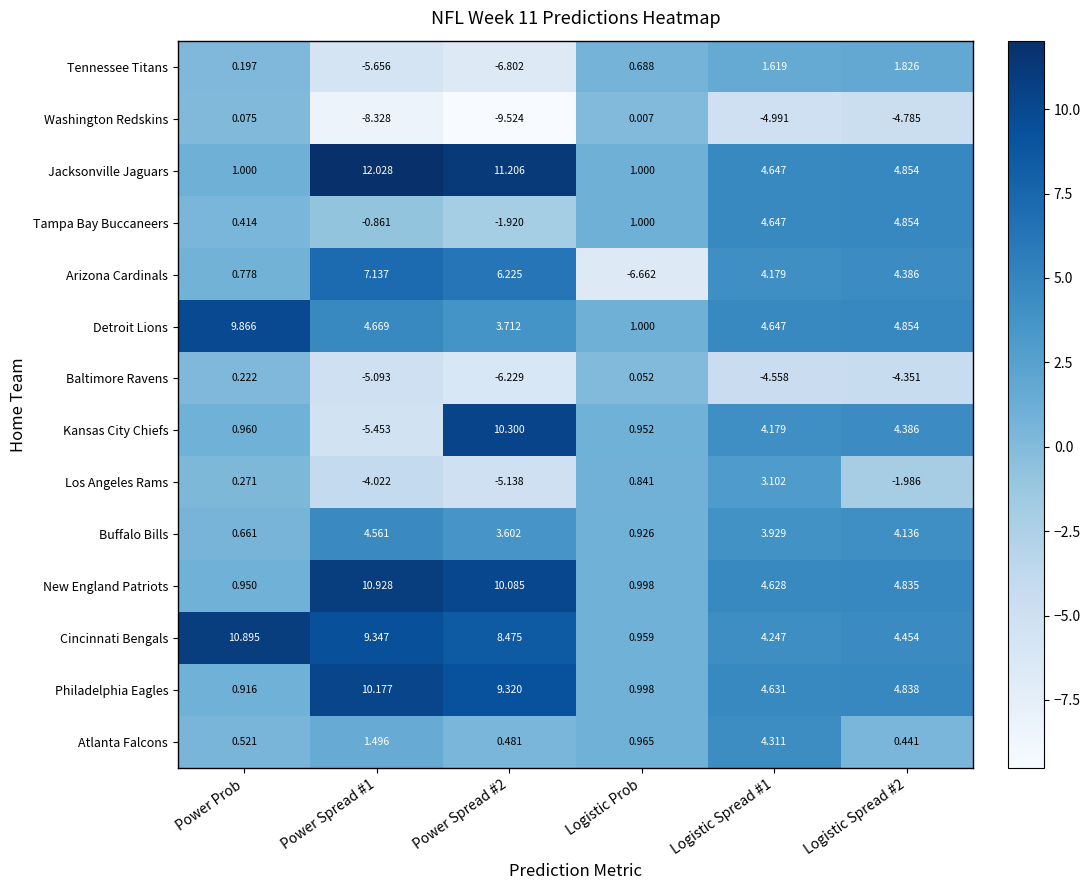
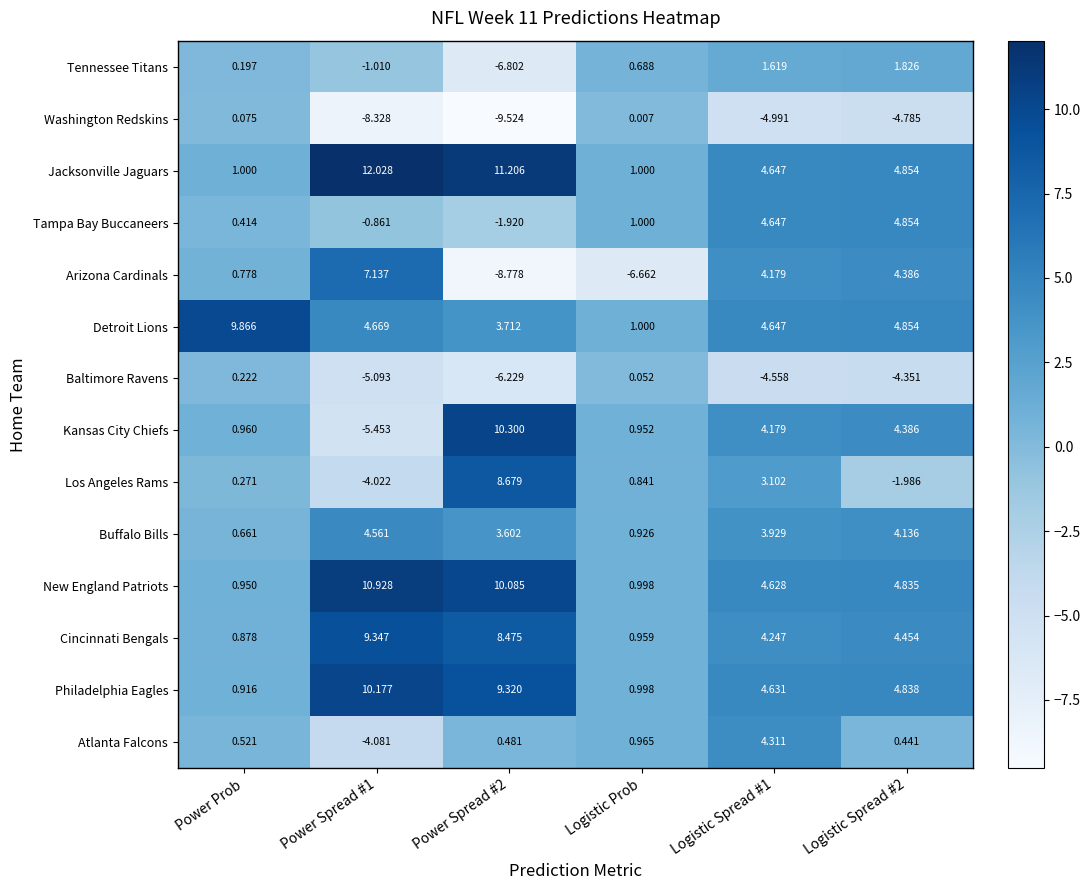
Tennessee Titans, Power Spread #1: -5.656 -> -1.010
Arizona Cardinals, Power Spread #2: 6.225 -> -8.778
Los Angeles Rams, Power Spread #2: -5.138 -> 8.679
Cincinnati Bengals, Power Prob: 10.895 -> 0.878
Atlanta Falcons, Power Spread #1: 1.496 -> -4.081
